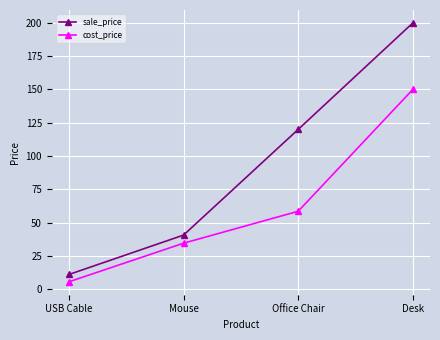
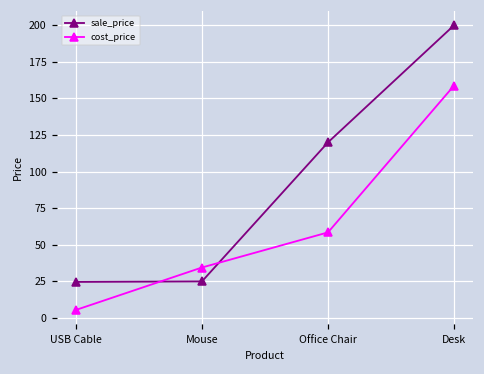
sale_price, USB Cable: 11 -> 25
sale_price, Mouse: 41 -> 25
cost_price, Desk: 150 -> 159
